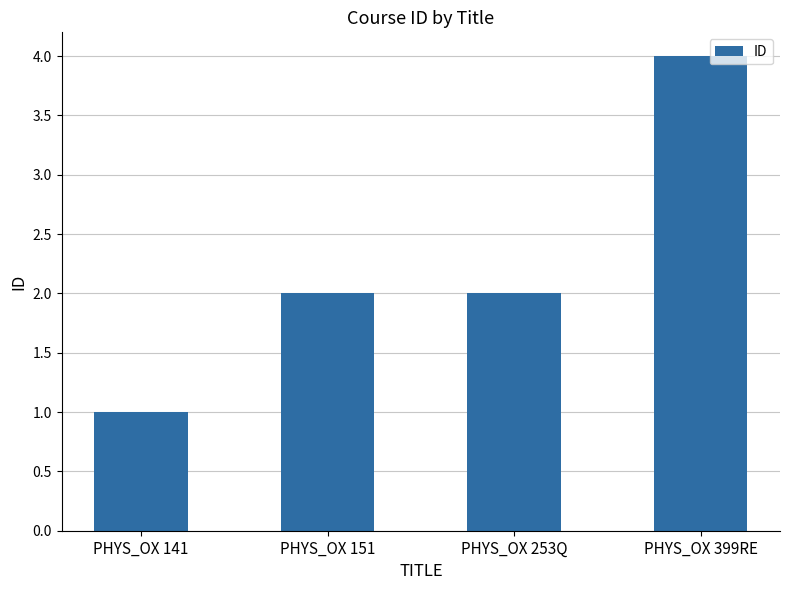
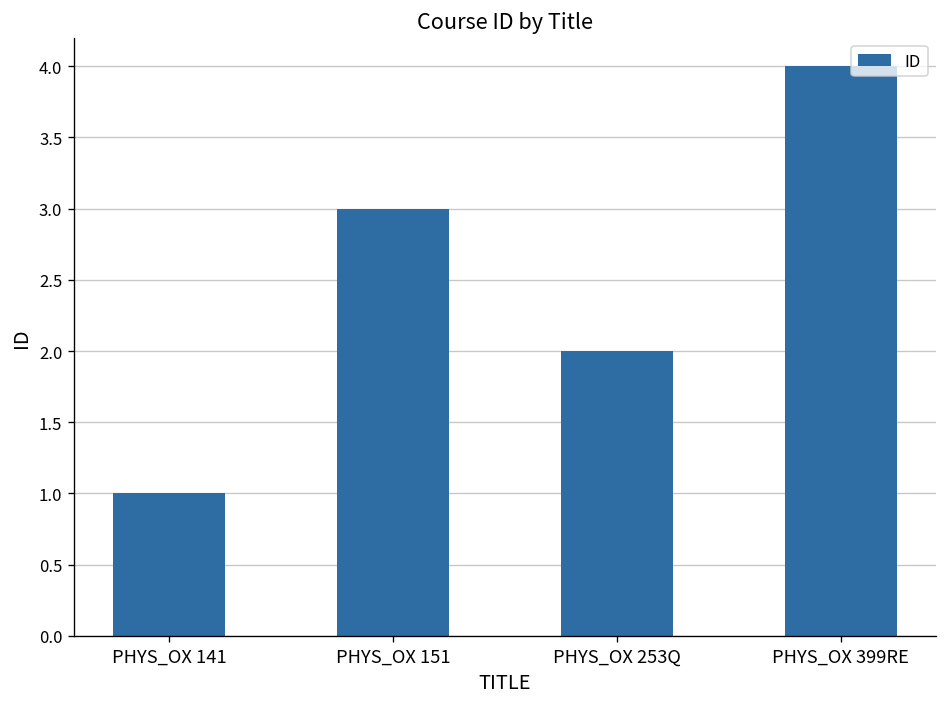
PHYS_OX 151: 2 -> 3
